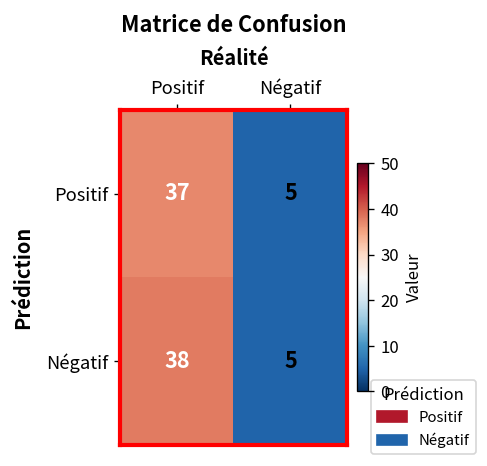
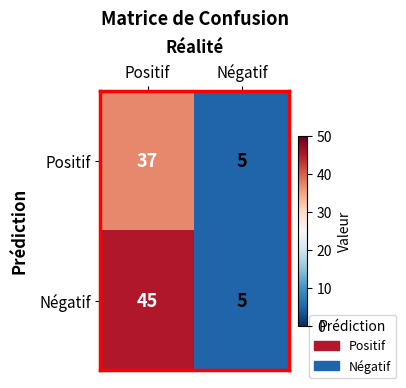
Négatif, Positif: 38 -> 45
